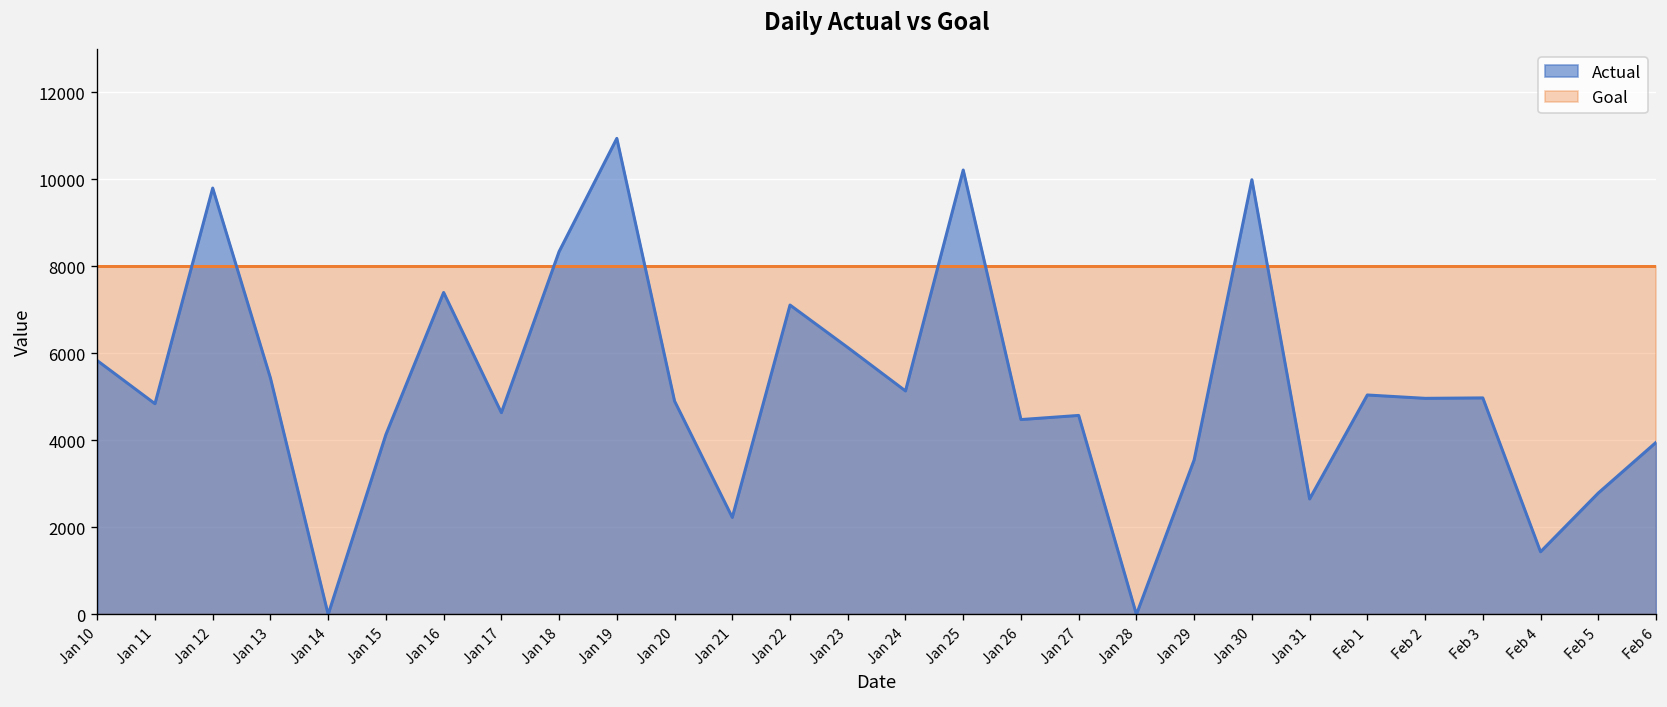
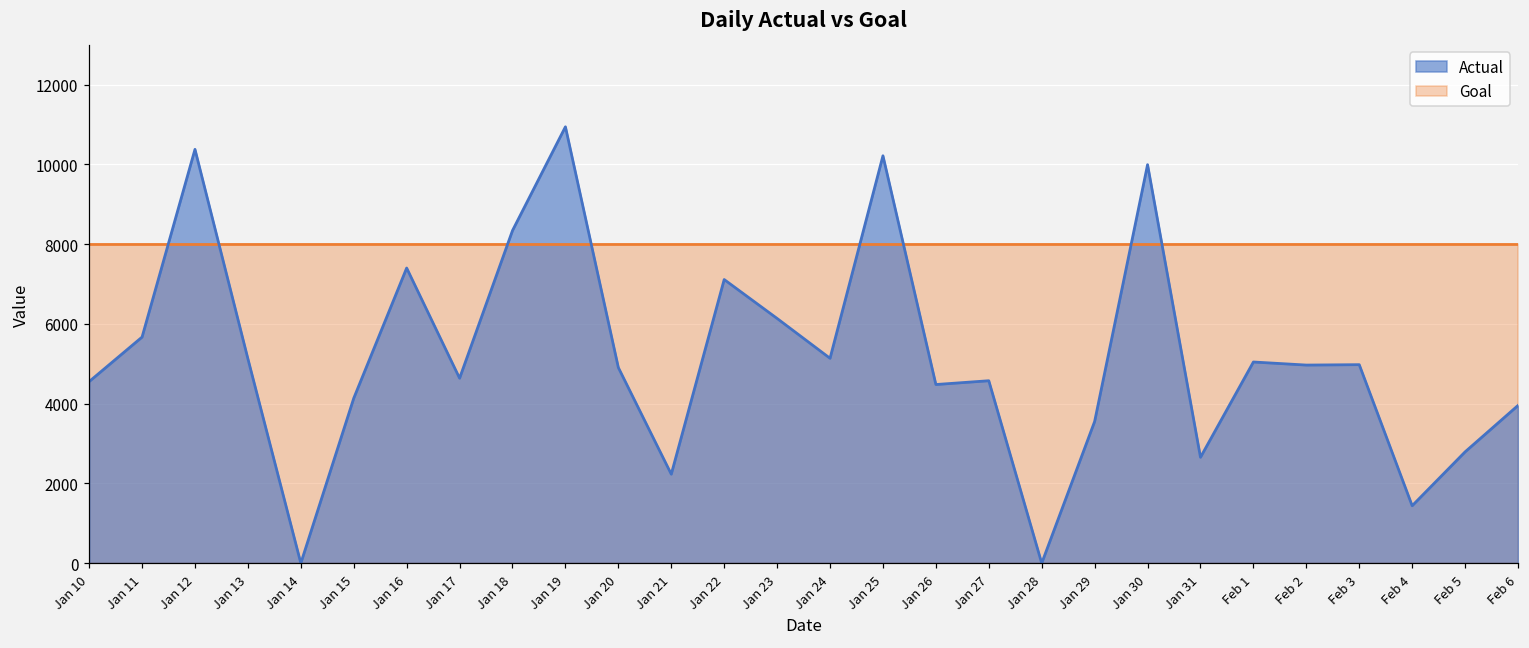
Actual, Jan 10: 5800 -> 4600
Actual, Jan 11: 4800 -> 5700
Actual, Jan 12: 9800 -> 10400
Actual, Jan 13: 5400 -> 5100
